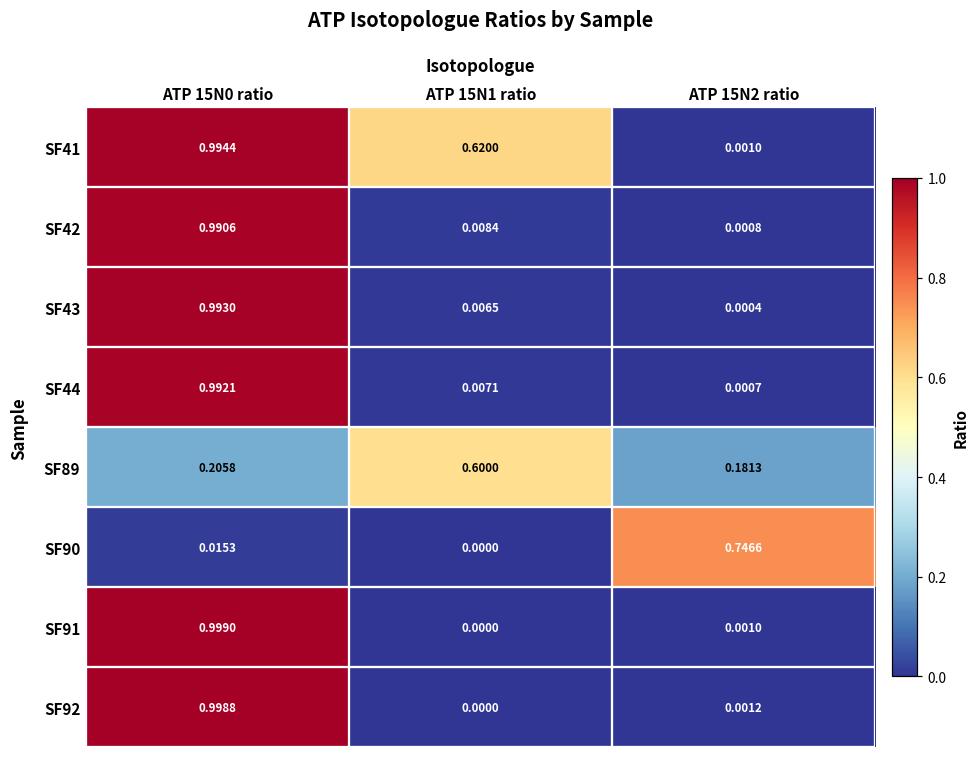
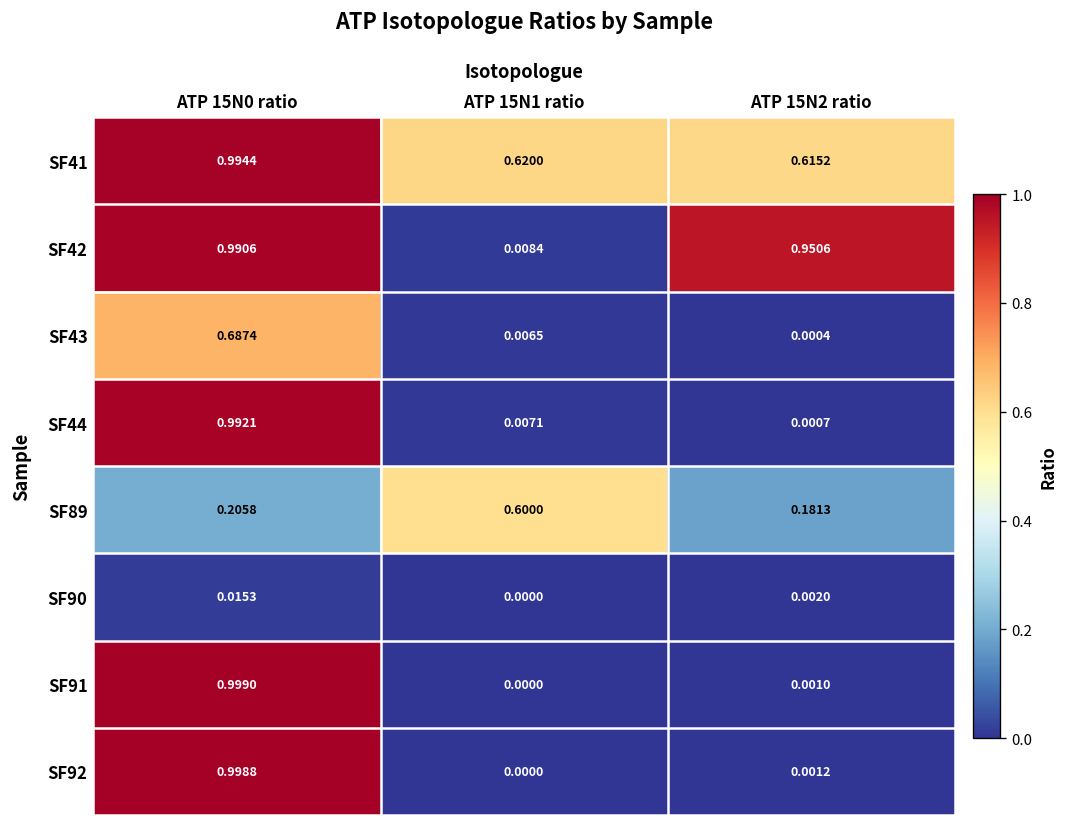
SF41, ATP 15N2 ratio: 0.0010 -> 0.6152
SF42, ATP 15N2 ratio: 0.0008 -> 0.9506
SF43, ATP 15N0 ratio: 0.9930 -> 0.6874
SF90, ATP 15N2 ratio: 0.7466 -> 0.0020
